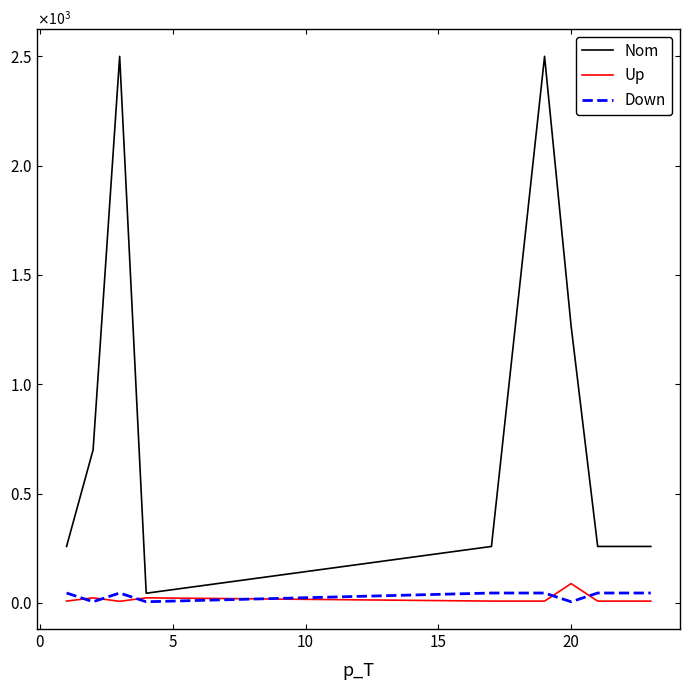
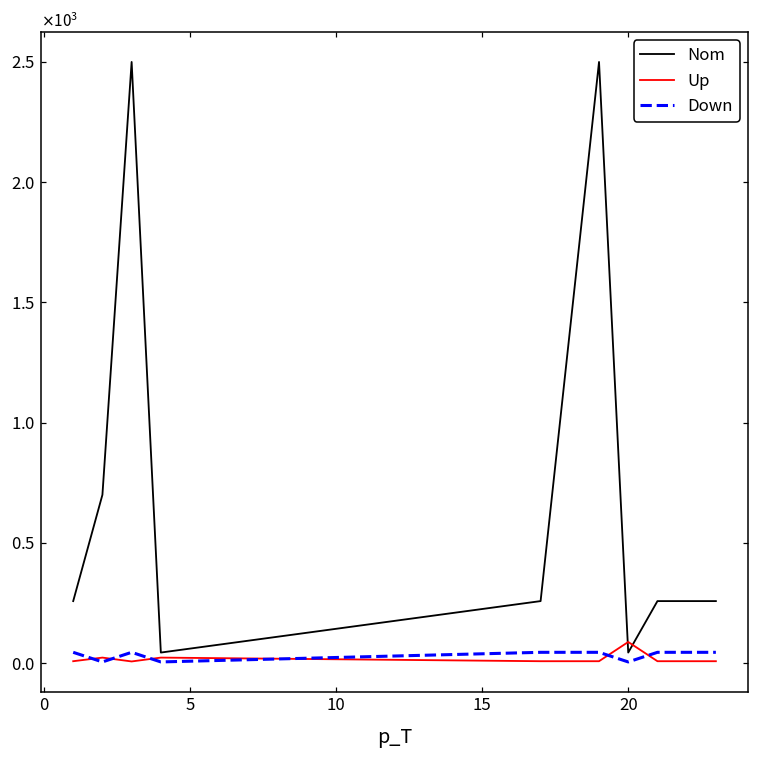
Nom, 20: 1270 -> 40
